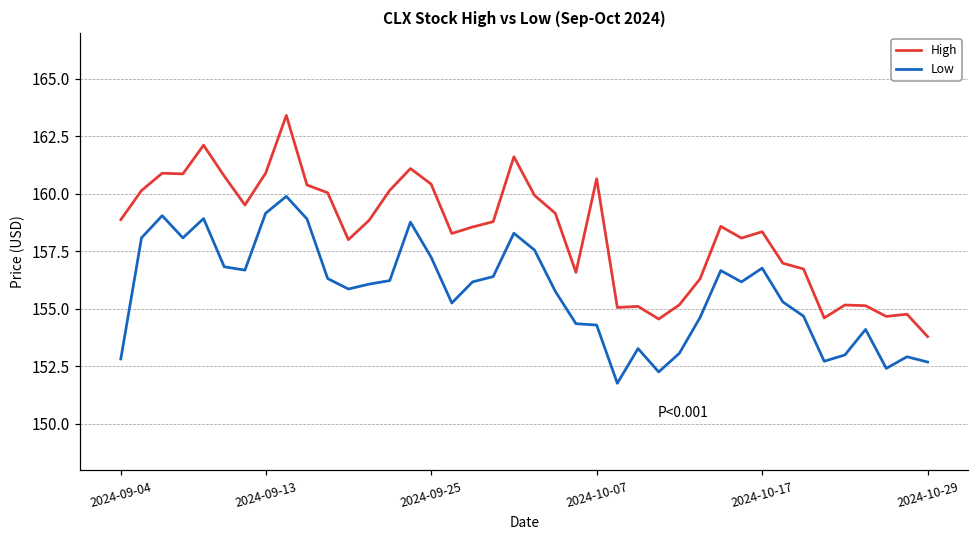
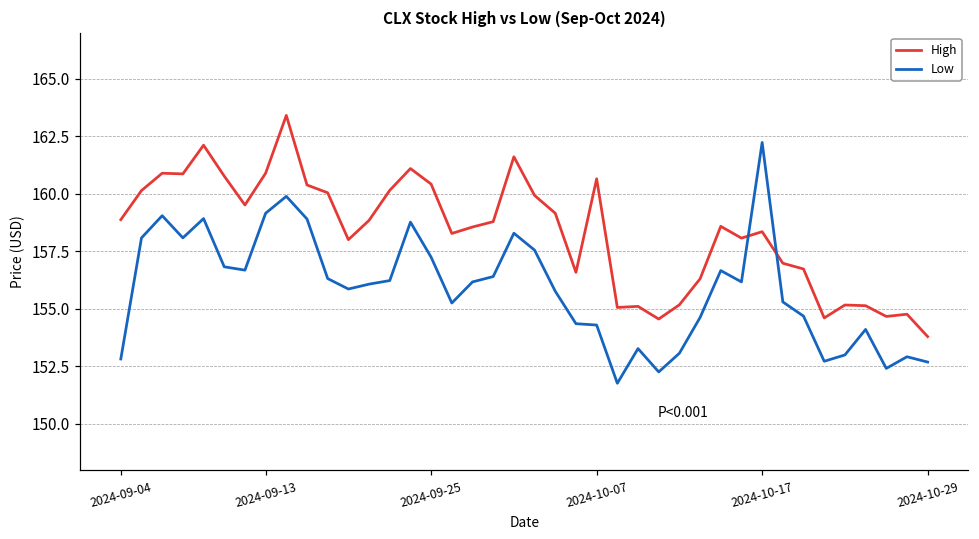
Low, 2024-10-17: 156.8 -> 162.2
